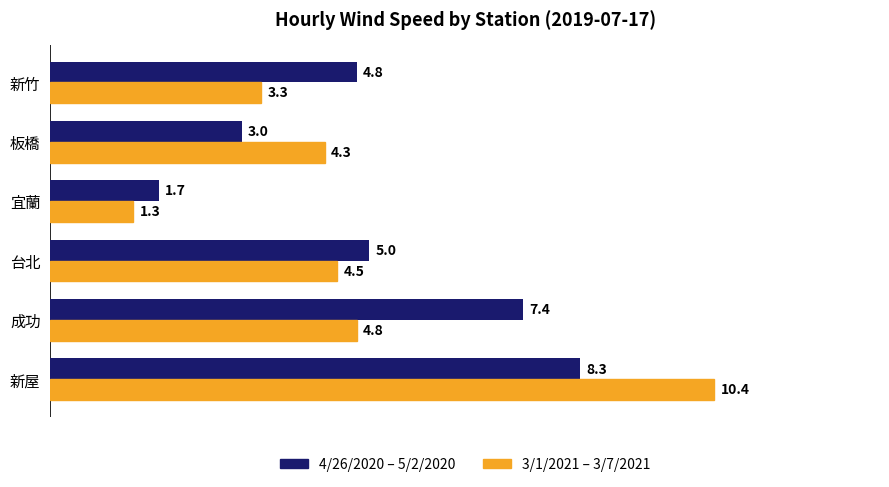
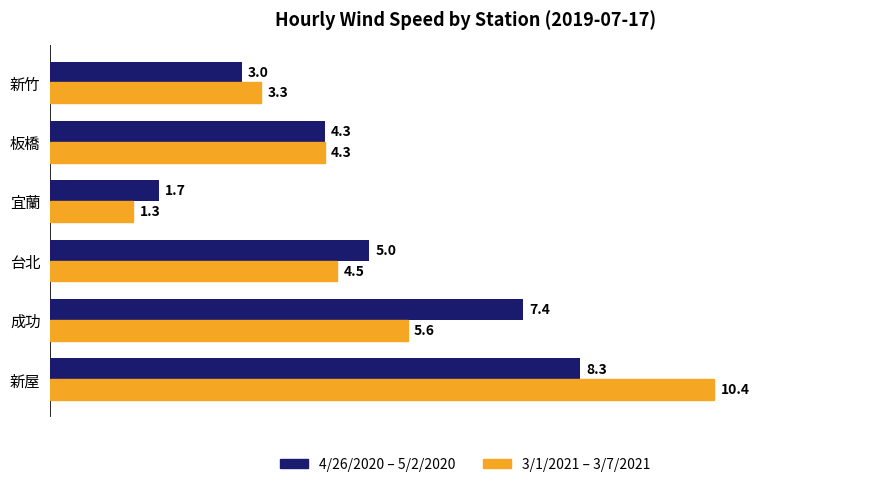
4/26/2020 – 5/2/2020, 新竹: 4.8 -> 3.0
4/26/2020 – 5/2/2020, 板橋: 3.0 -> 4.3
3/1/2021 – 3/7/2021, 成功: 4.8 -> 5.6
